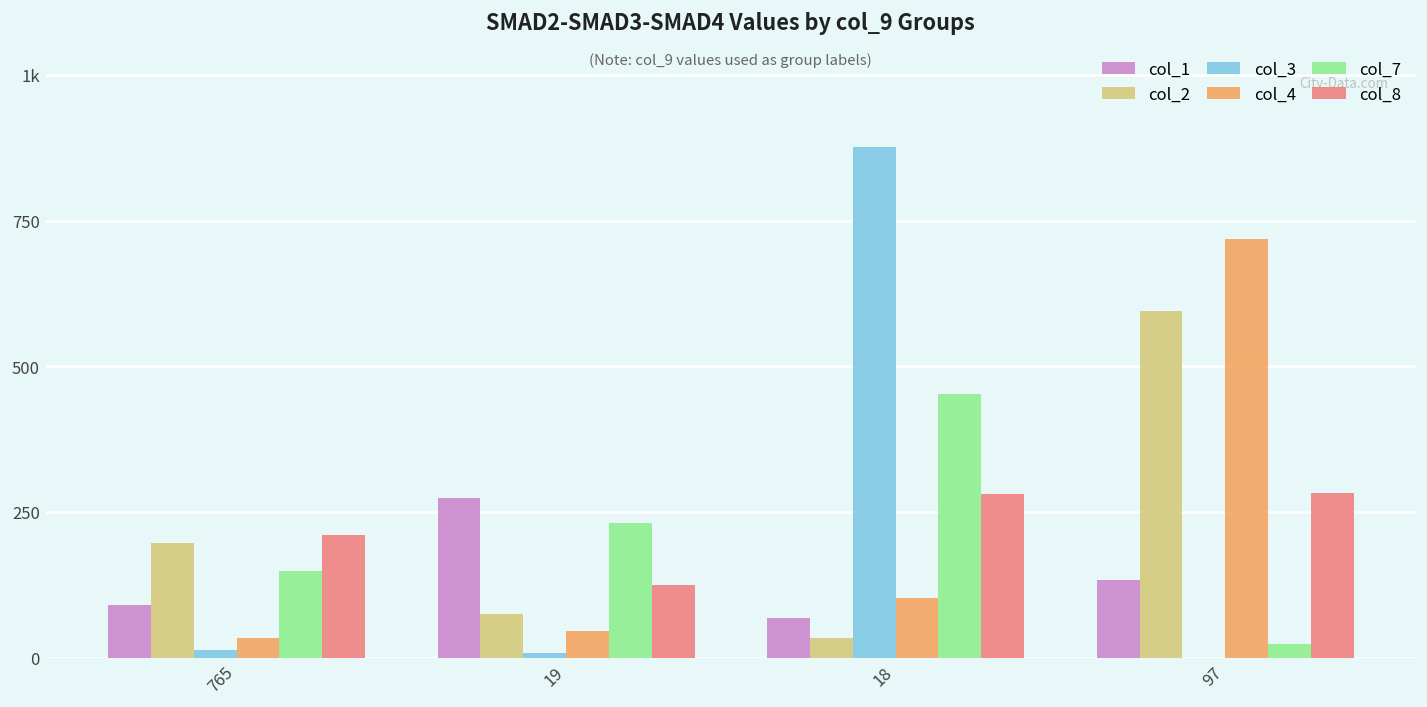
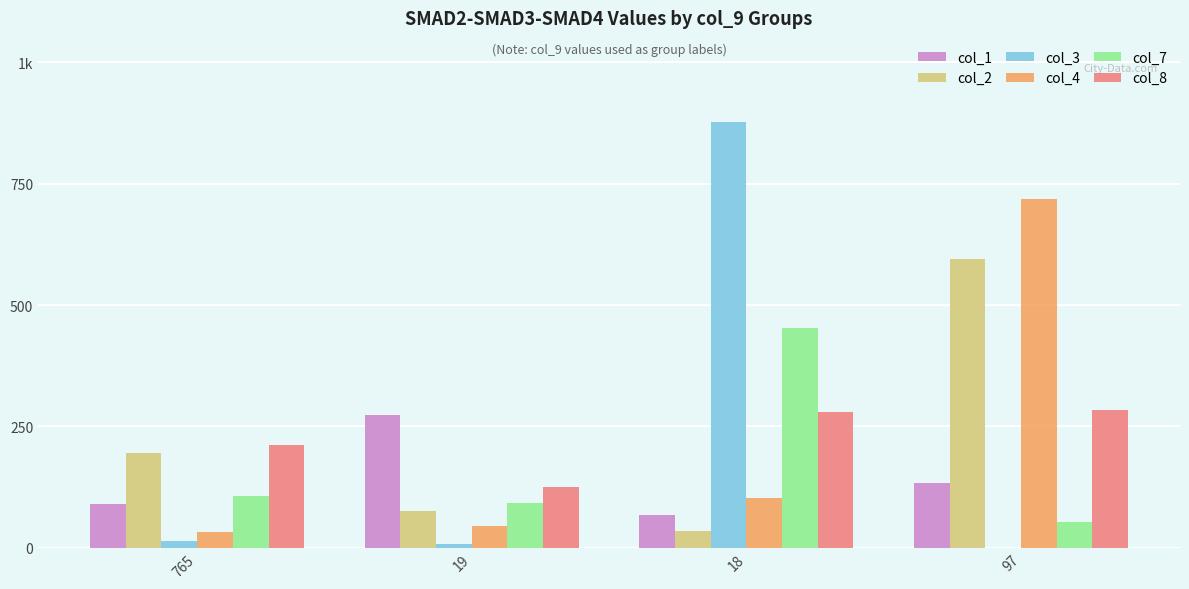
col_7, 765: 150 -> 110
col_7, 19: 230 -> 90
col_7, 97: 20 -> 50
